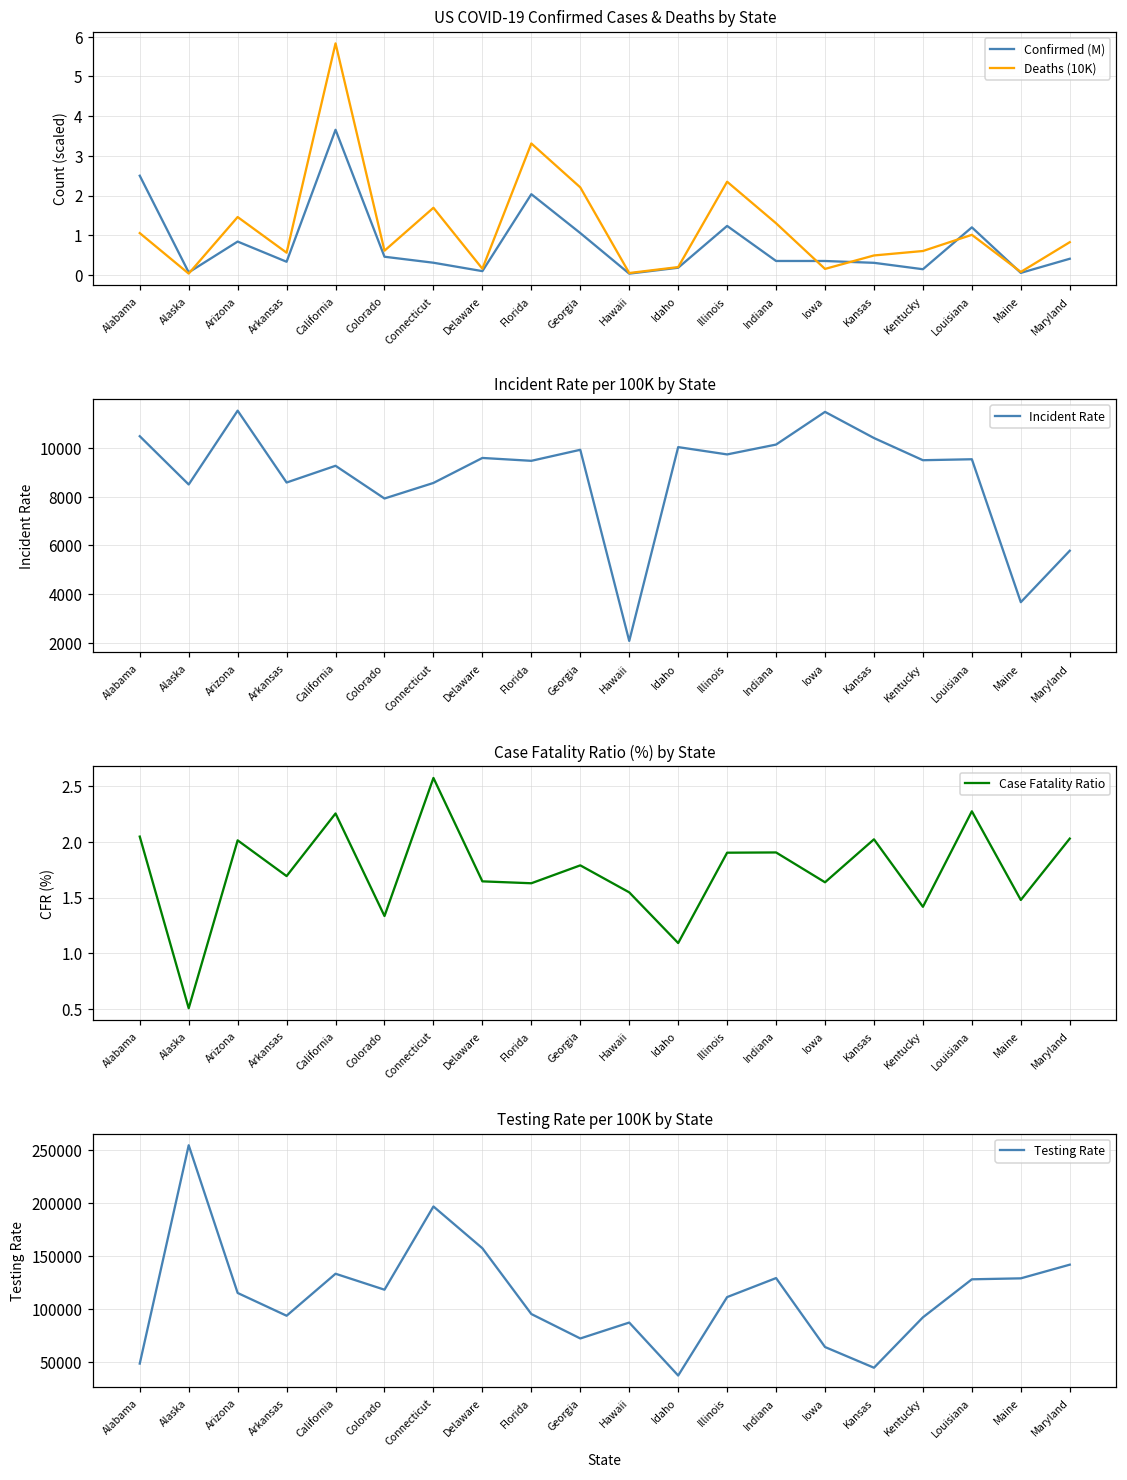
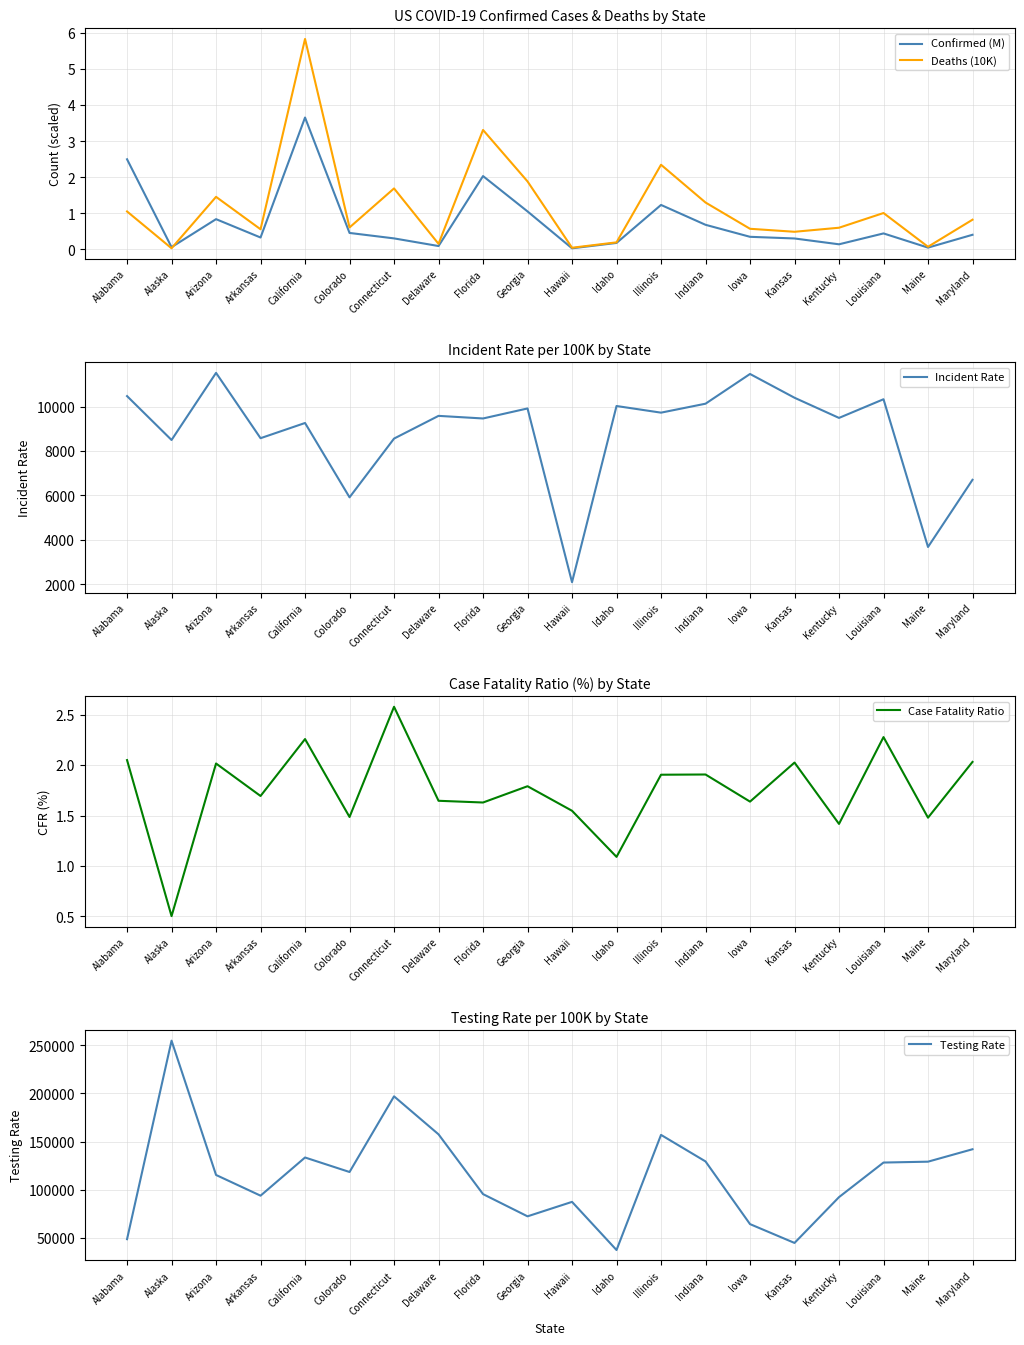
US COVID-19 Confirmed Cases & Deaths by State, Deaths (10K), Georgia: 2.2 -> 1.9
US COVID-19 Confirmed Cases & Deaths by State, Confirmed (M), Indiana: 0.3 -> 0.7
US COVID-19 Confirmed Cases & Deaths by State, Deaths (10K), Iowa: 0.1 -> 0.6
US COVID-19 Confirmed Cases & Deaths by State, Confirmed (M), Louisiana: 1.2 -> 0.4
Incident Rate per 100K by State, Colorado: 7900 -> 5900
Incident Rate per 100K by State, Louisiana: 9500 -> 10300
Incident Rate per 100K by State, Maryland: 5800 -> 6700
Case Fatality Ratio (%) by State, Colorado: 1.33 -> 1.49
Testing Rate per 100K by State, Illinois: 110000 -> 160000
